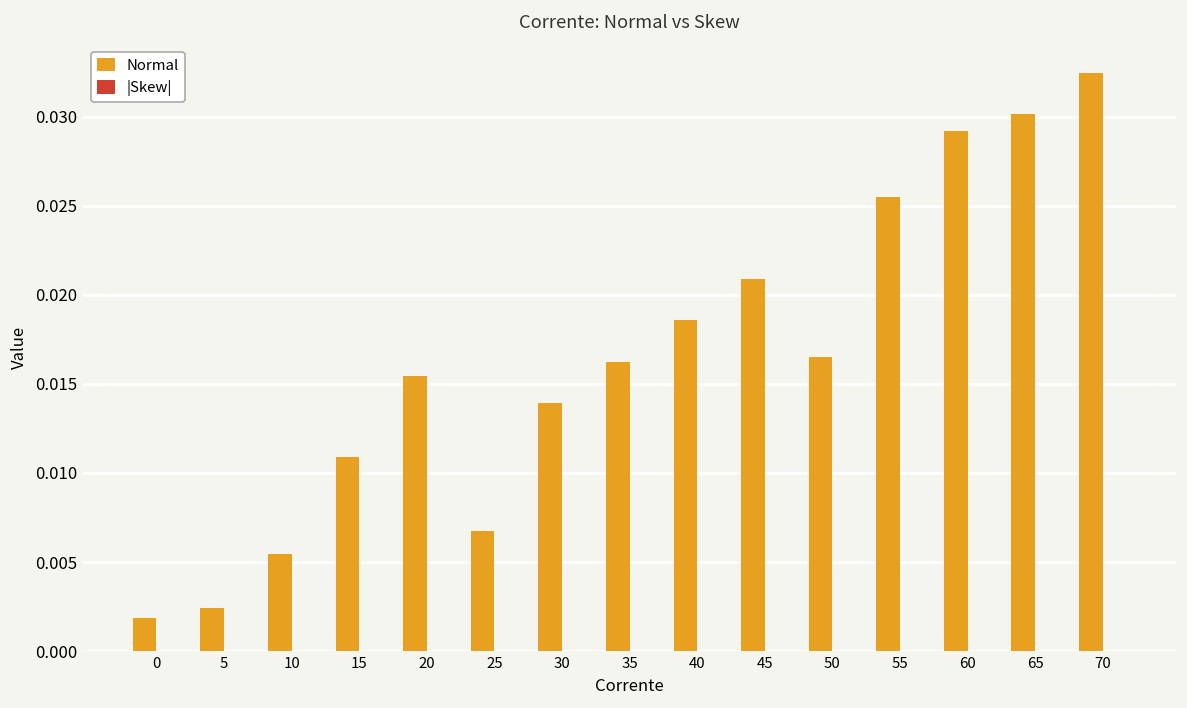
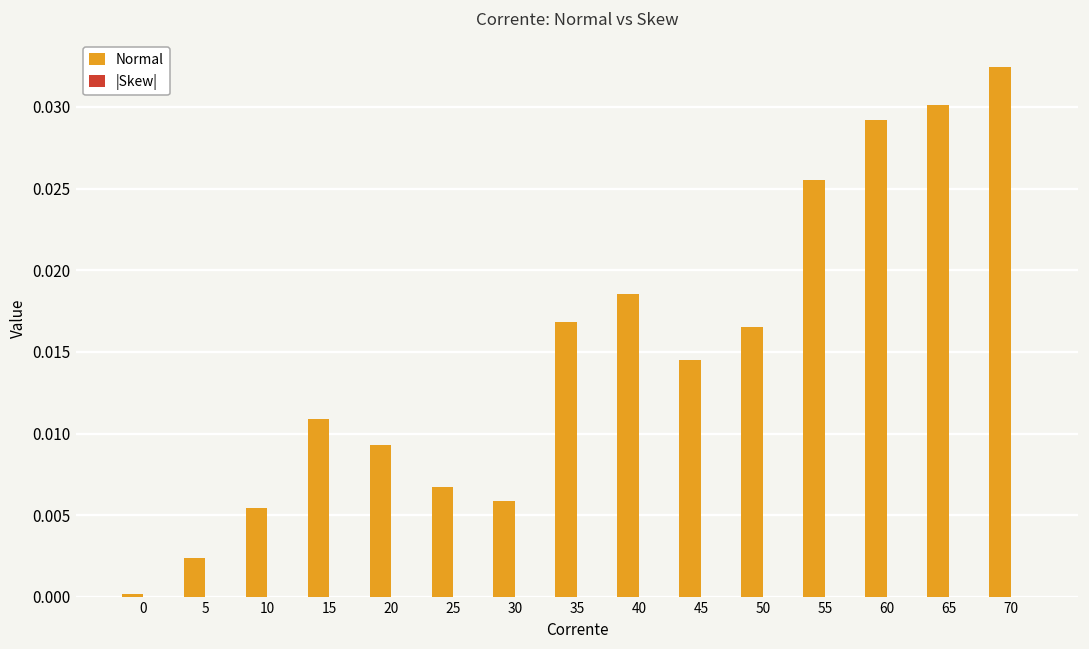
Normal, 0: 0.0019 -> 0.0002
Normal, 20: 0.0154 -> 0.0093
Normal, 30: 0.0139 -> 0.0059
Normal, 35: 0.0163 -> 0.0168
Normal, 45: 0.0209 -> 0.0145
